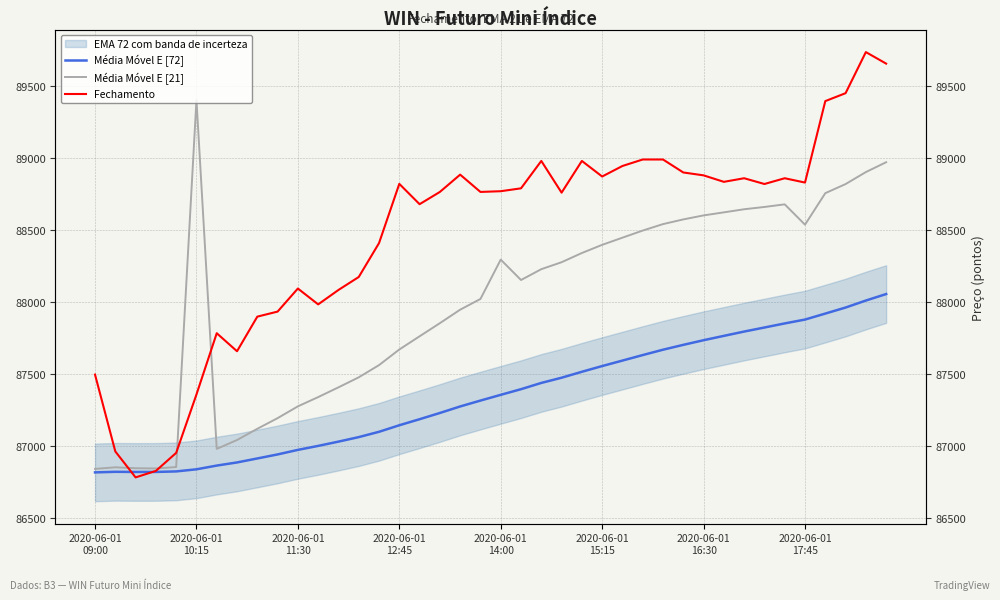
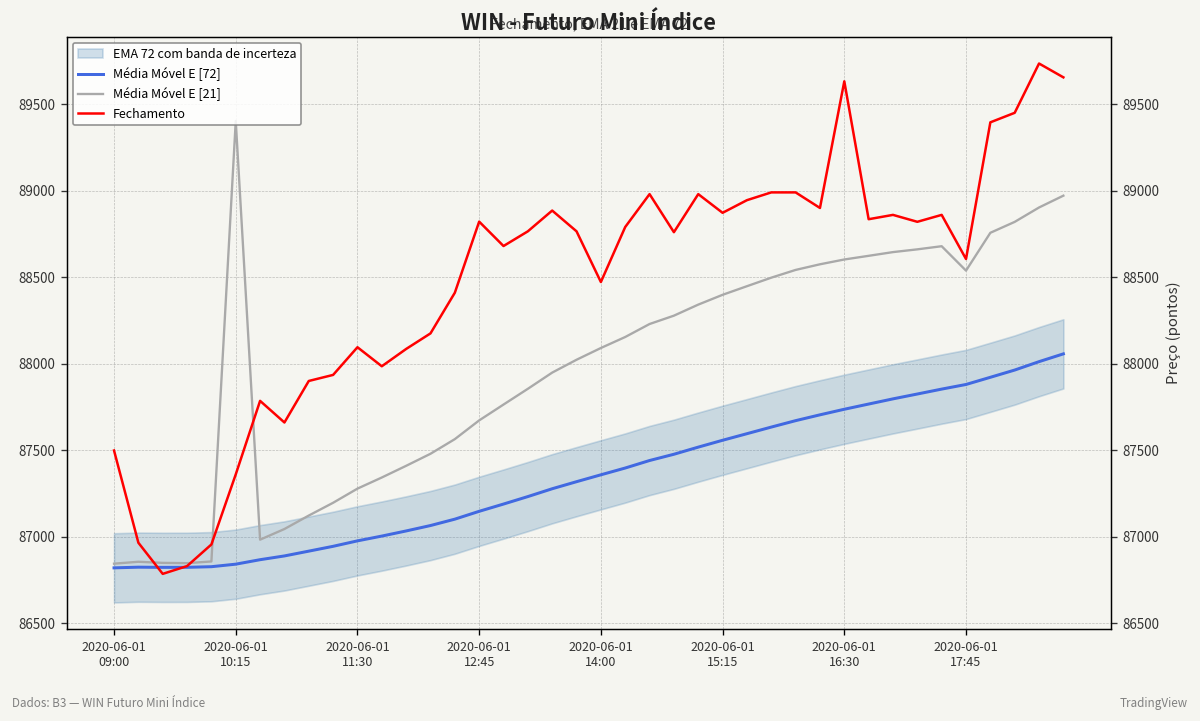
Média Móvel E [21], 2020-06-01 14:00: 88300 -> 88090
Fechamento, 2020-06-01 14:00: 88770 -> 88470
Fechamento, 2020-06-01 16:30: 88880 -> 89630
Fechamento, 2020-06-01 17:45: 88830 -> 88610
